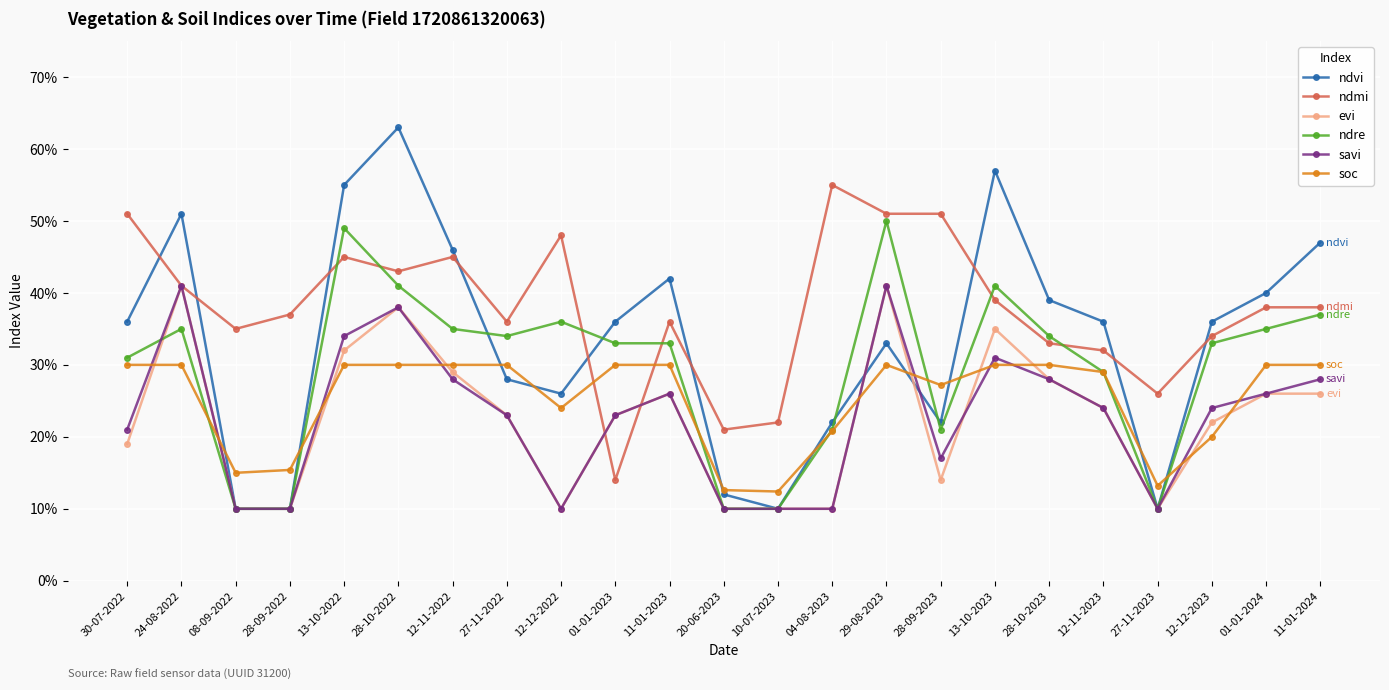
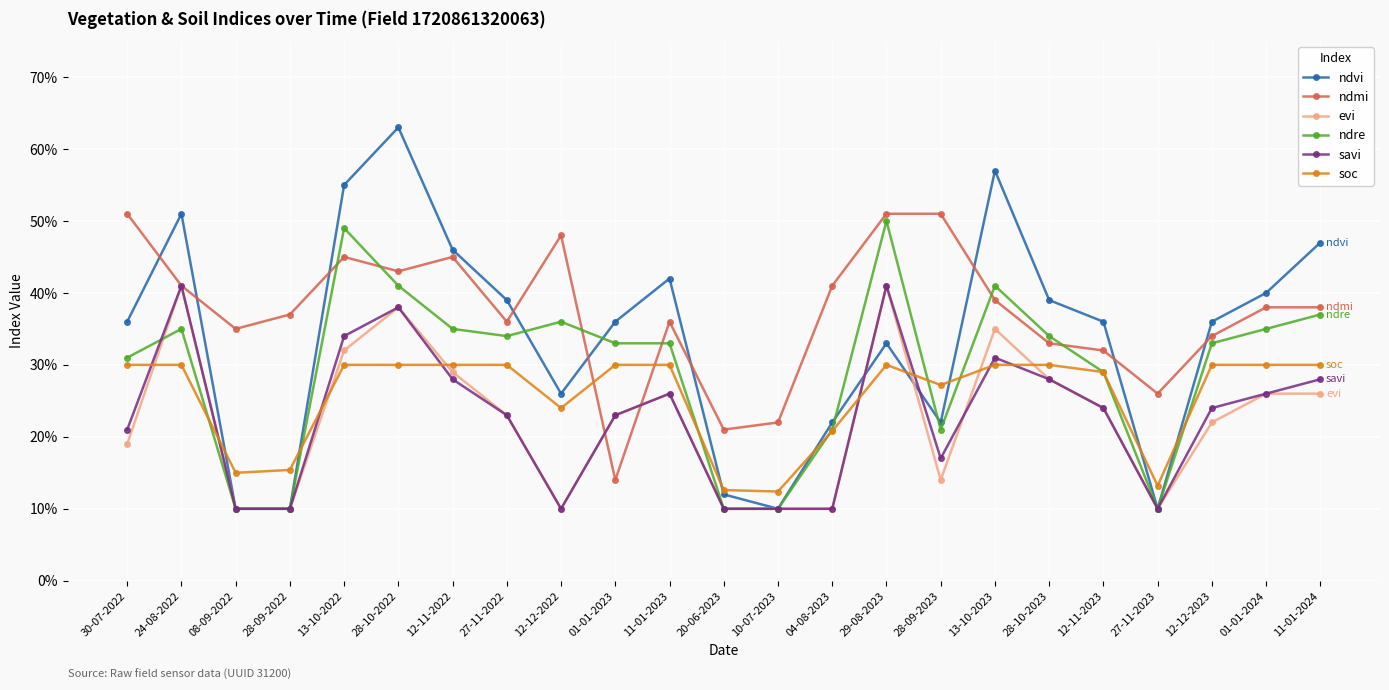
ndvi, 27-11-2022: 28% -> 39%
ndmi, 04-08-2023: 55% -> 41%
soc, 12-12-2023: 20% -> 30%
